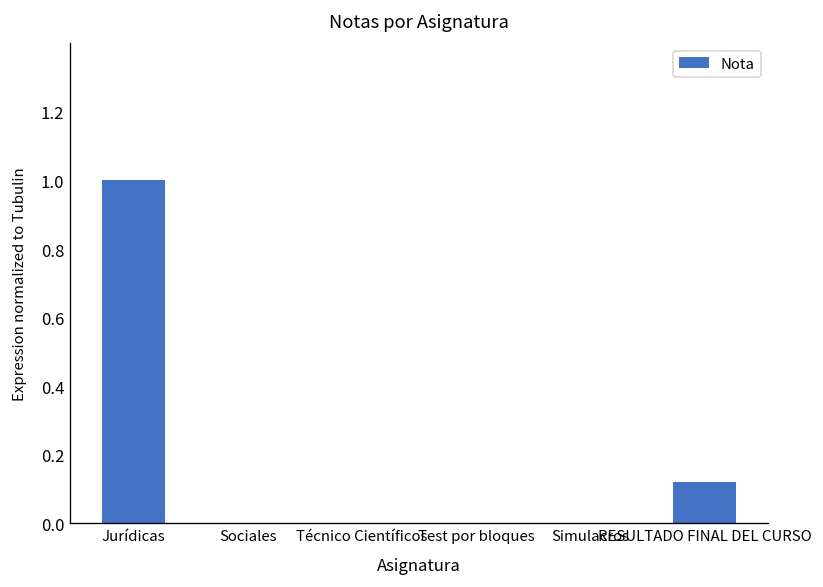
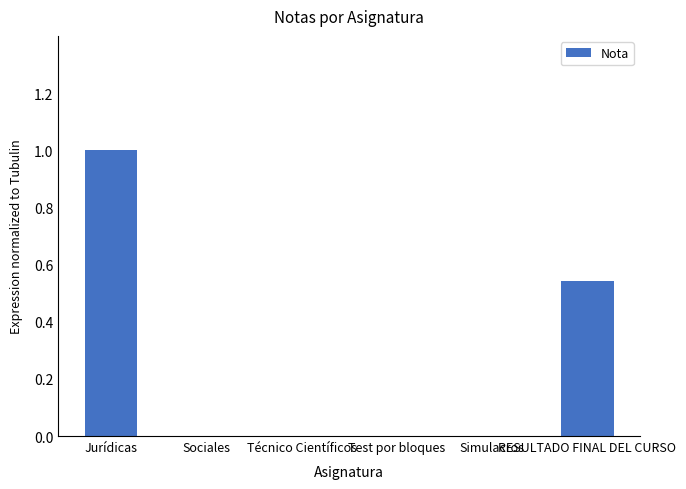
RESULTADO FINAL DEL CURSO: 0.12 -> 0.54
